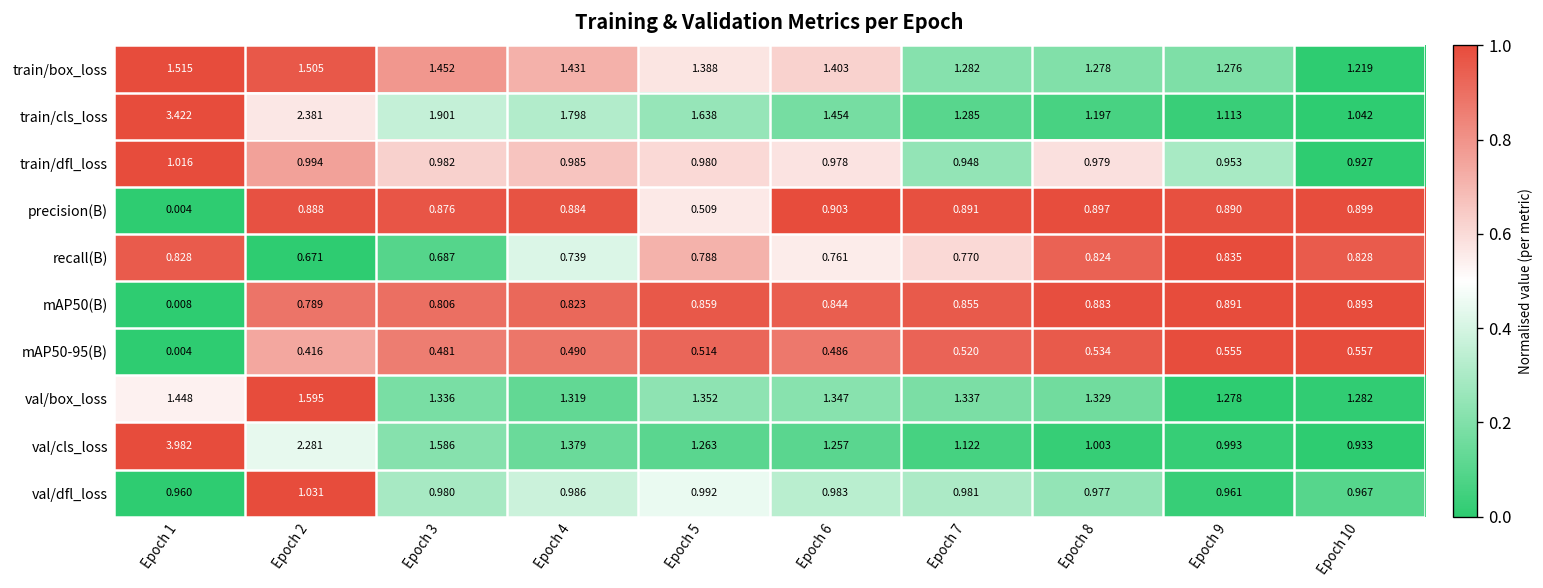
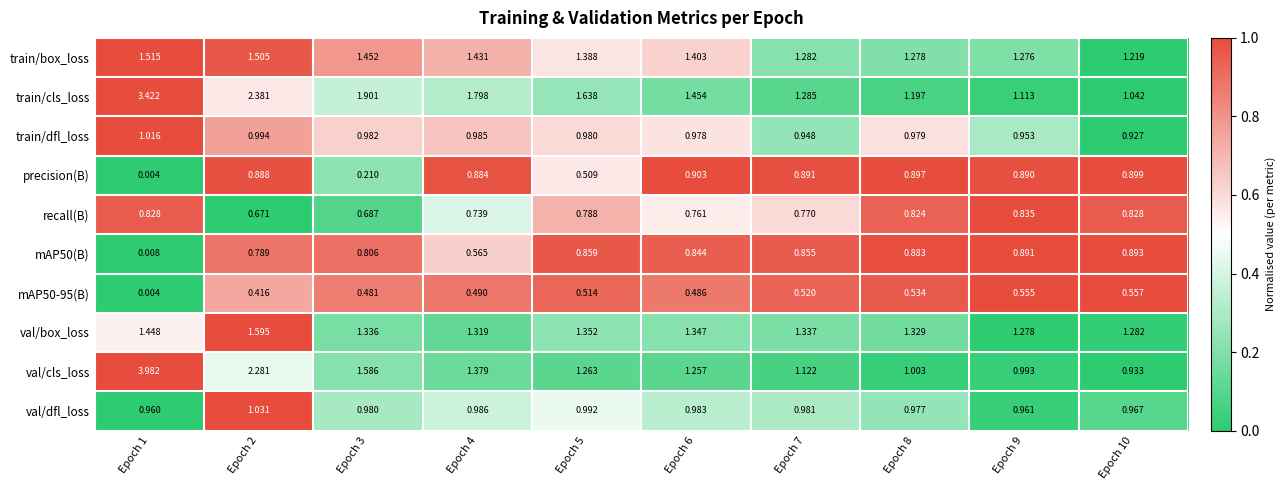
precision(B), Epoch 3: 0.876 -> 0.210
mAP50(B), Epoch 4: 0.823 -> 0.565
